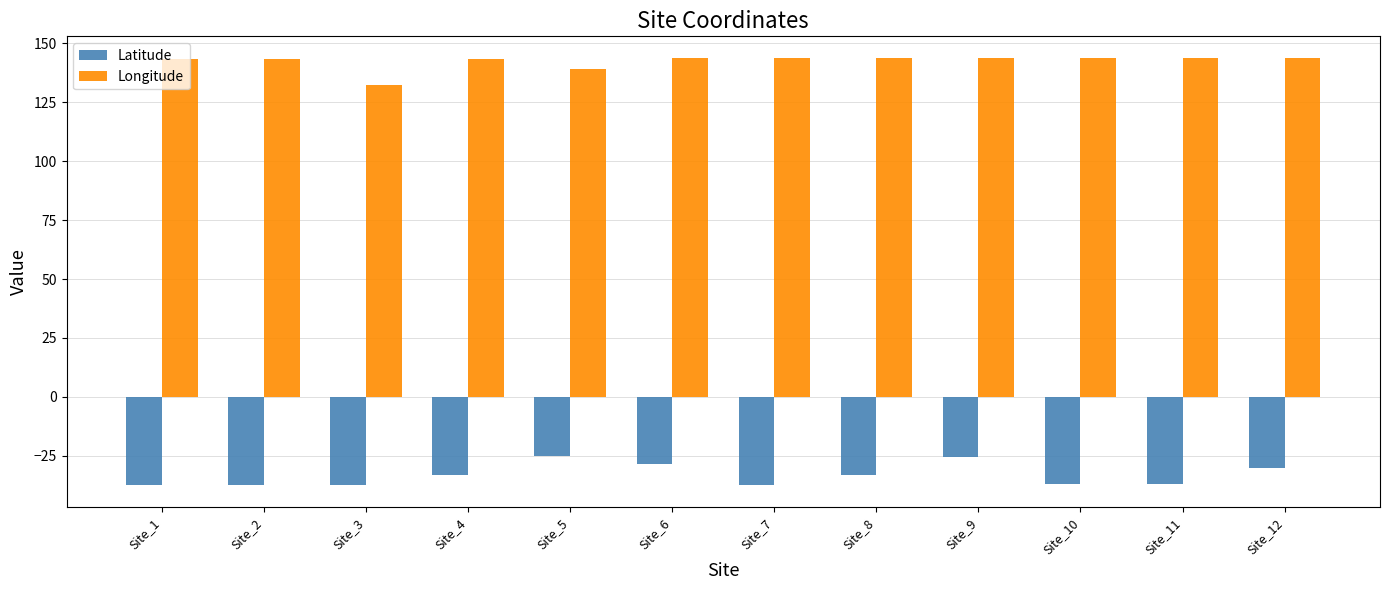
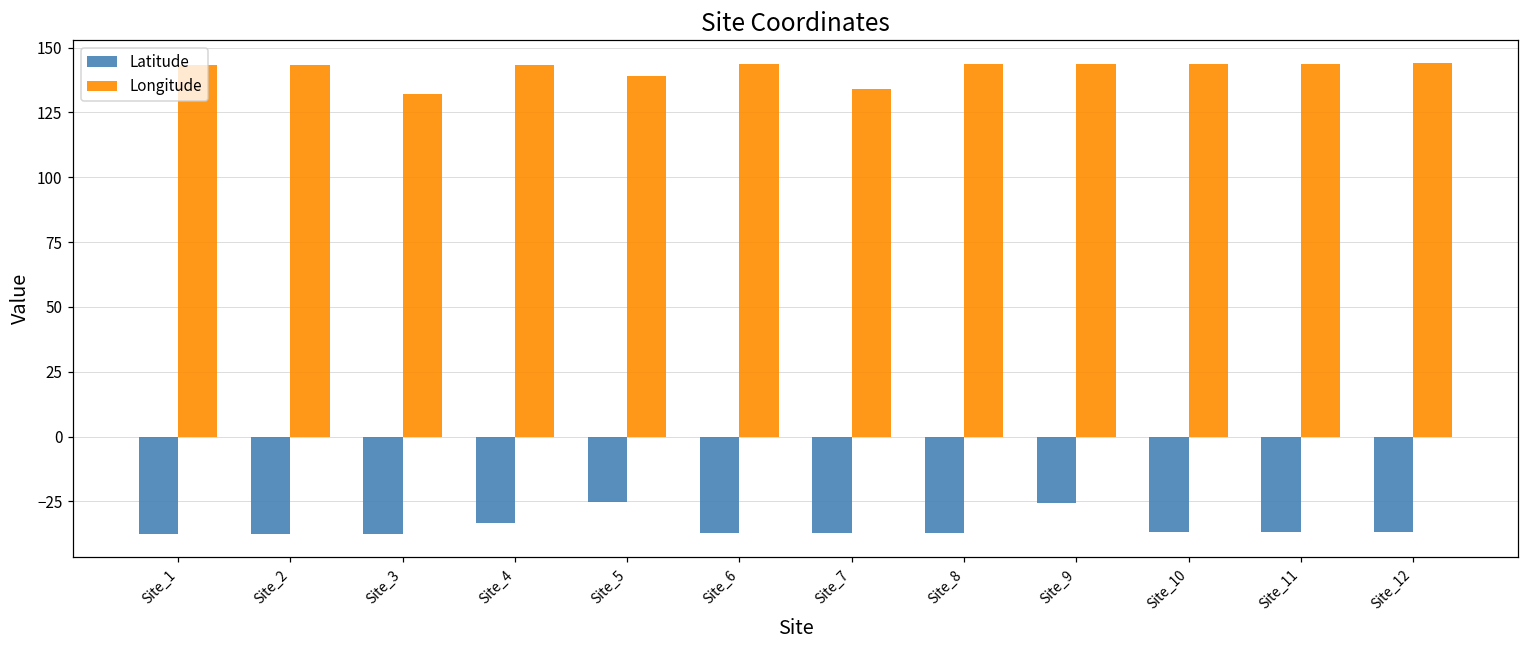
Latitude, Site_6: -28 -> -37
Longitude, Site_7: 144 -> 134
Latitude, Site_8: -33 -> -37
Latitude, Site_12: -30 -> -37
